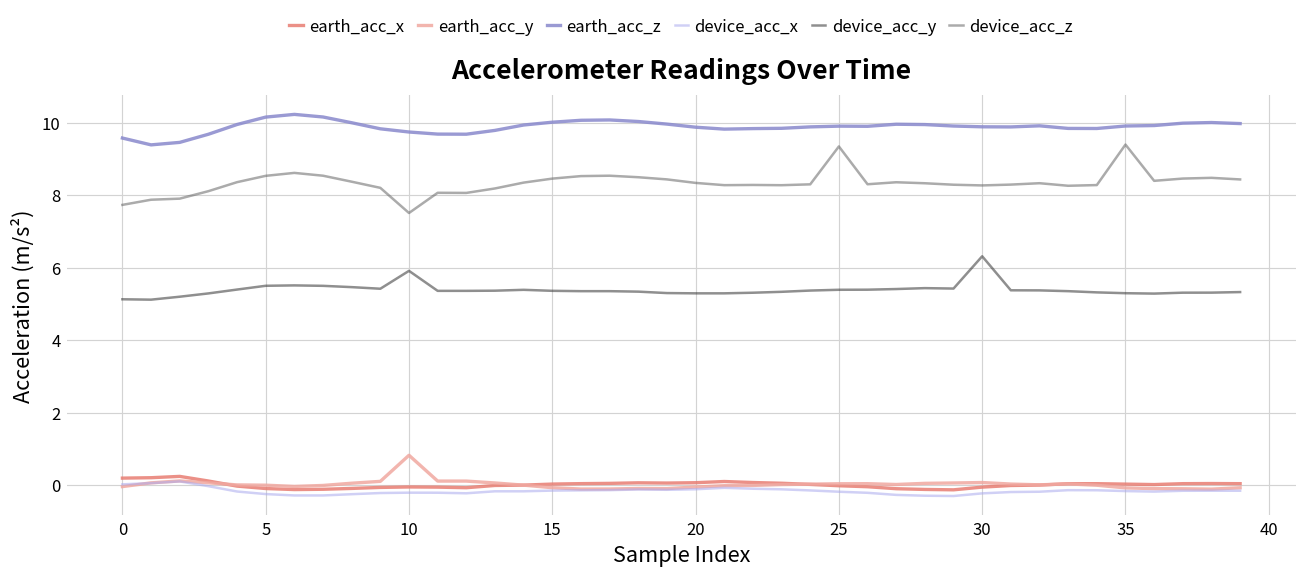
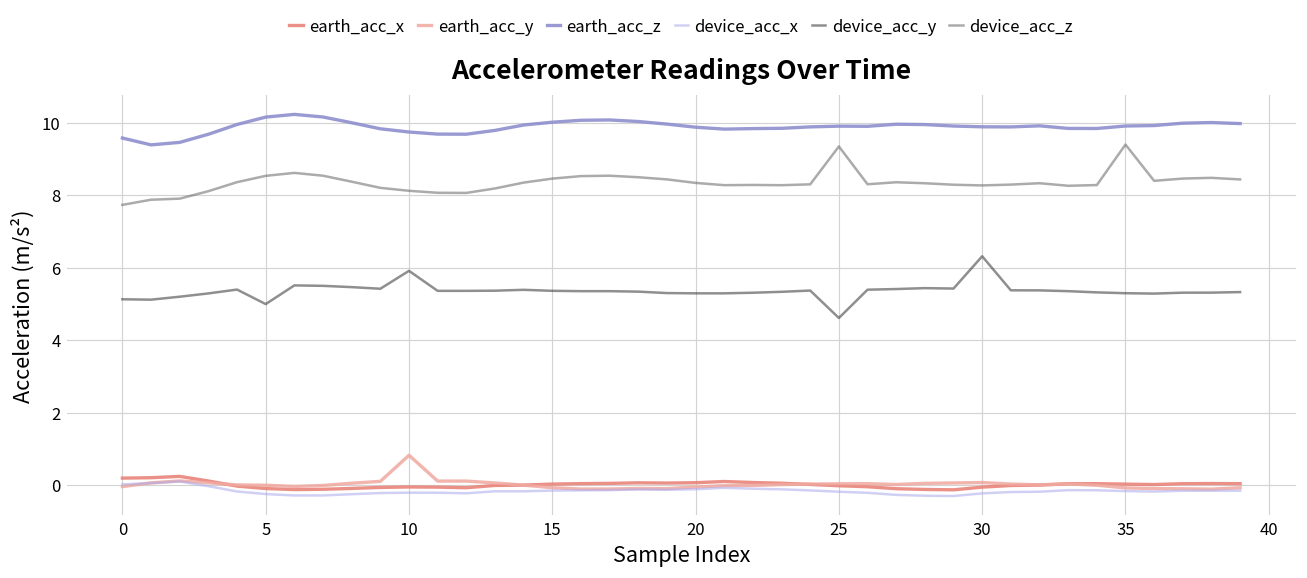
device_acc_y, 5: 5.5 -> 5.0
device_acc_z, 10: 7.5 -> 8.1
device_acc_y, 25: 5.4 -> 4.6
